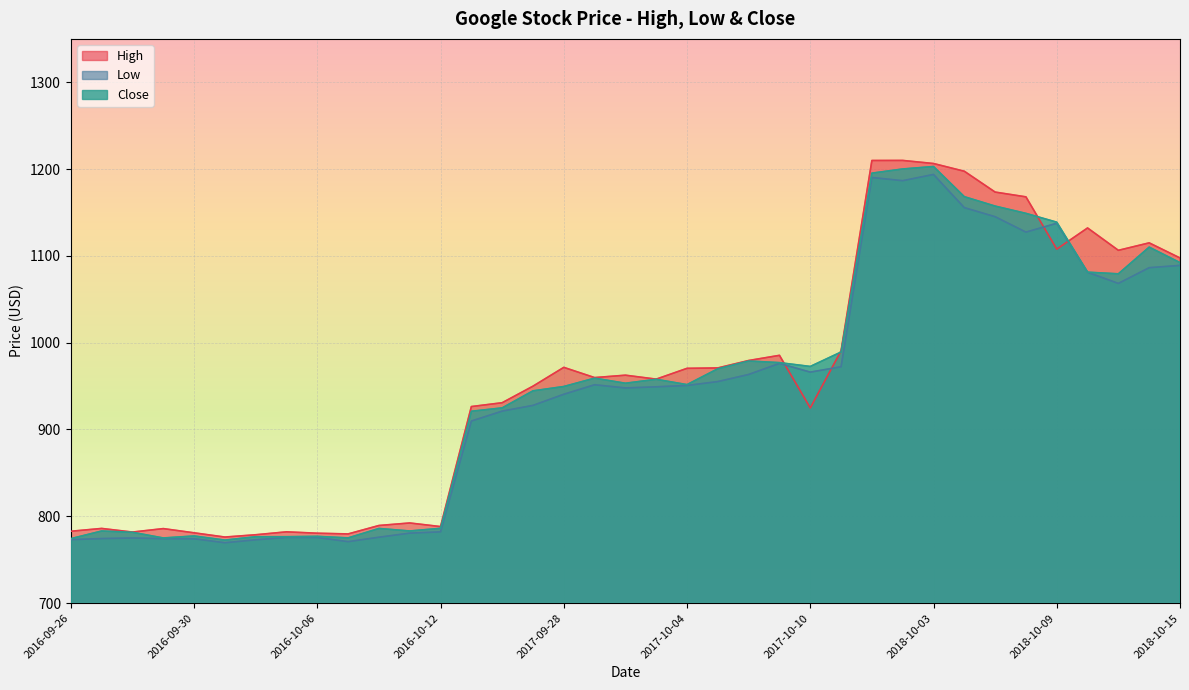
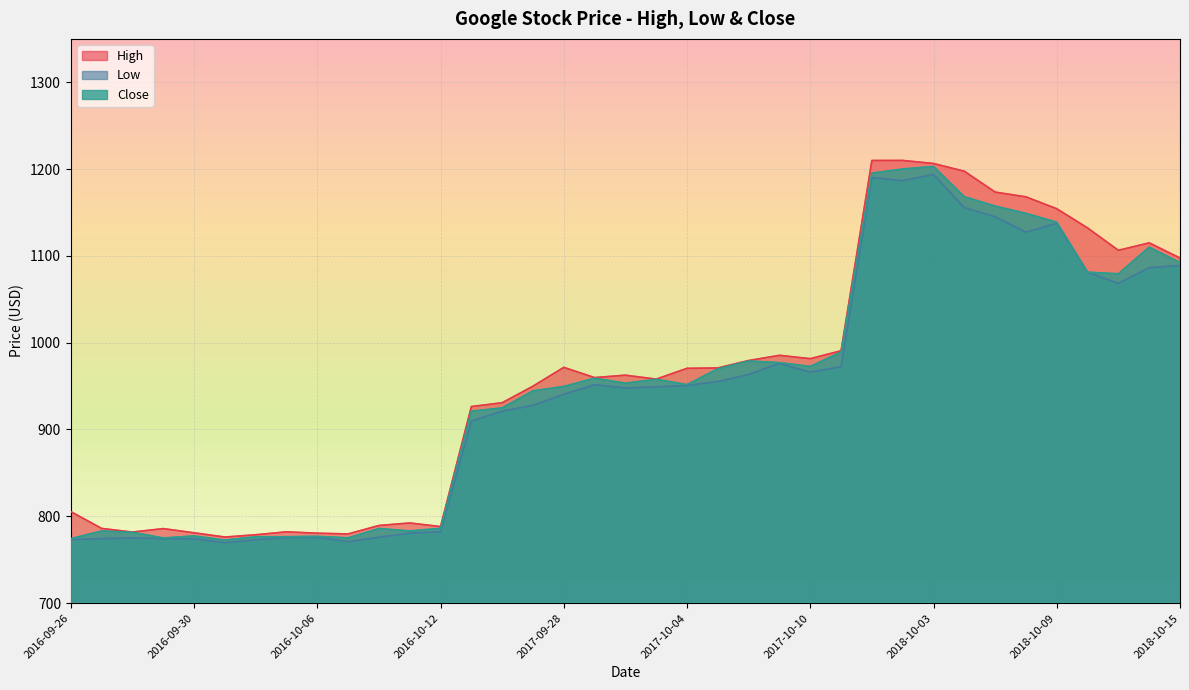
High, 2016-09-26: 780 -> 810
High, 2017-10-10: 920 -> 980
High, 2018-10-09: 1110 -> 1150
